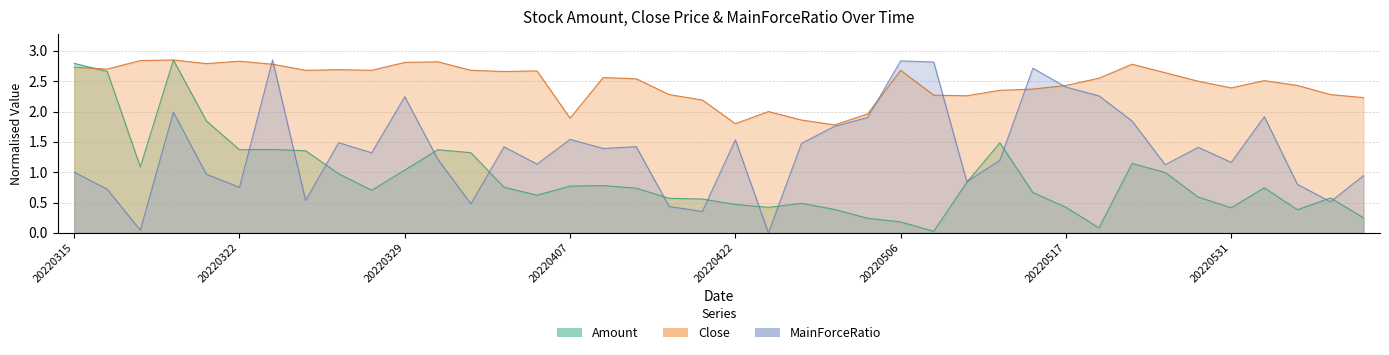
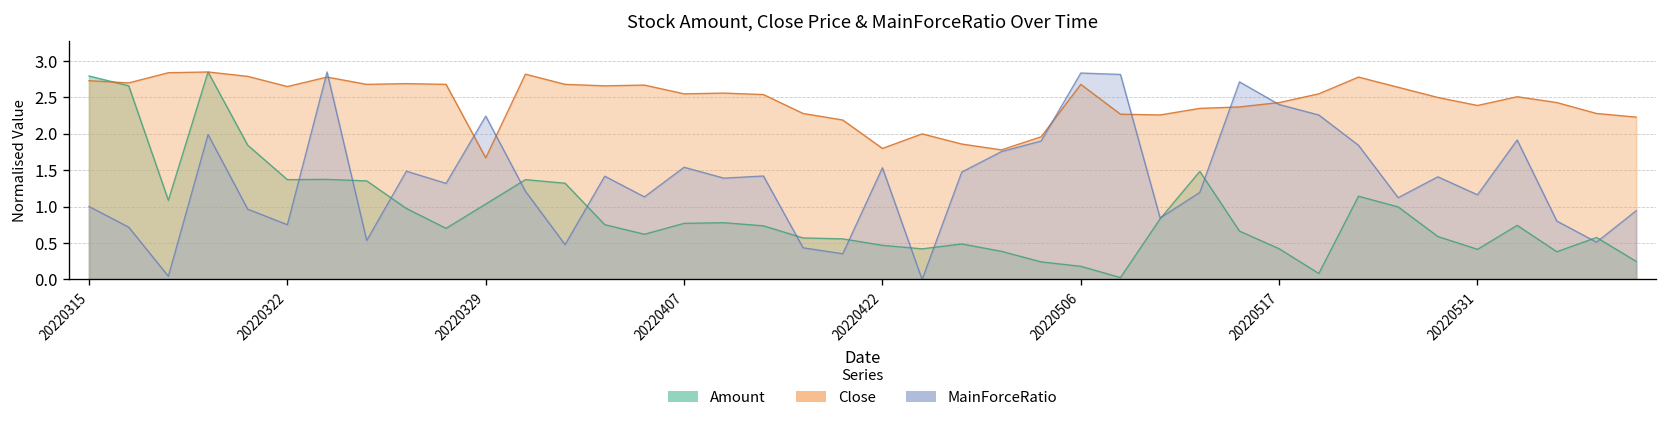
Close, 20220322: 2.8 -> 2.7
Close, 20220329: 2.8 -> 1.7
Close, 20220407: 1.9 -> 2.6
